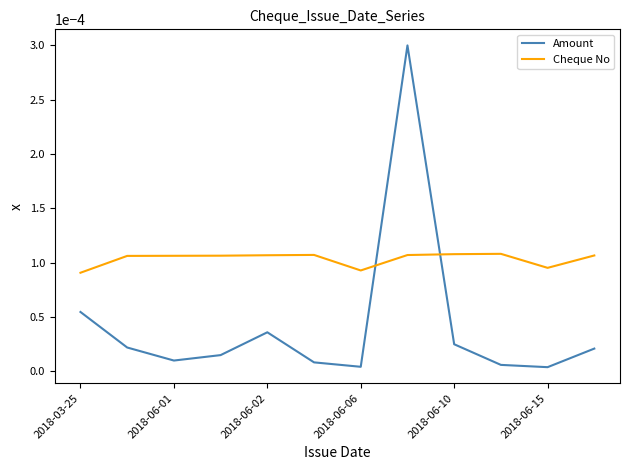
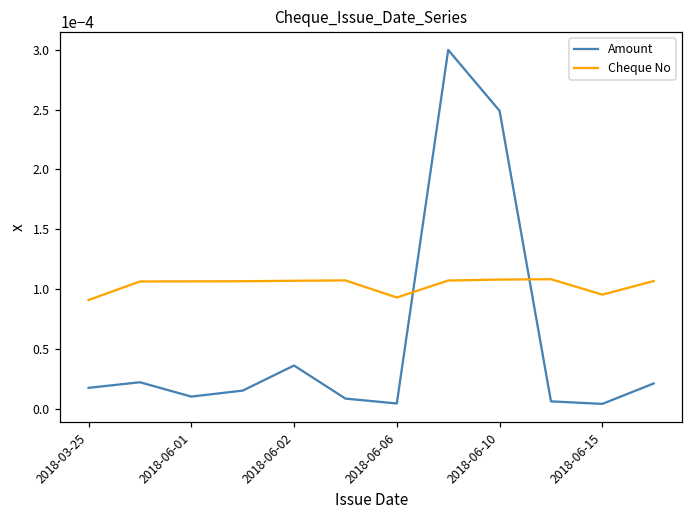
Amount, 2018-03-25: 0.000055 -> 0.000017
Amount, 2018-06-10: 0.000025 -> 0.000249
